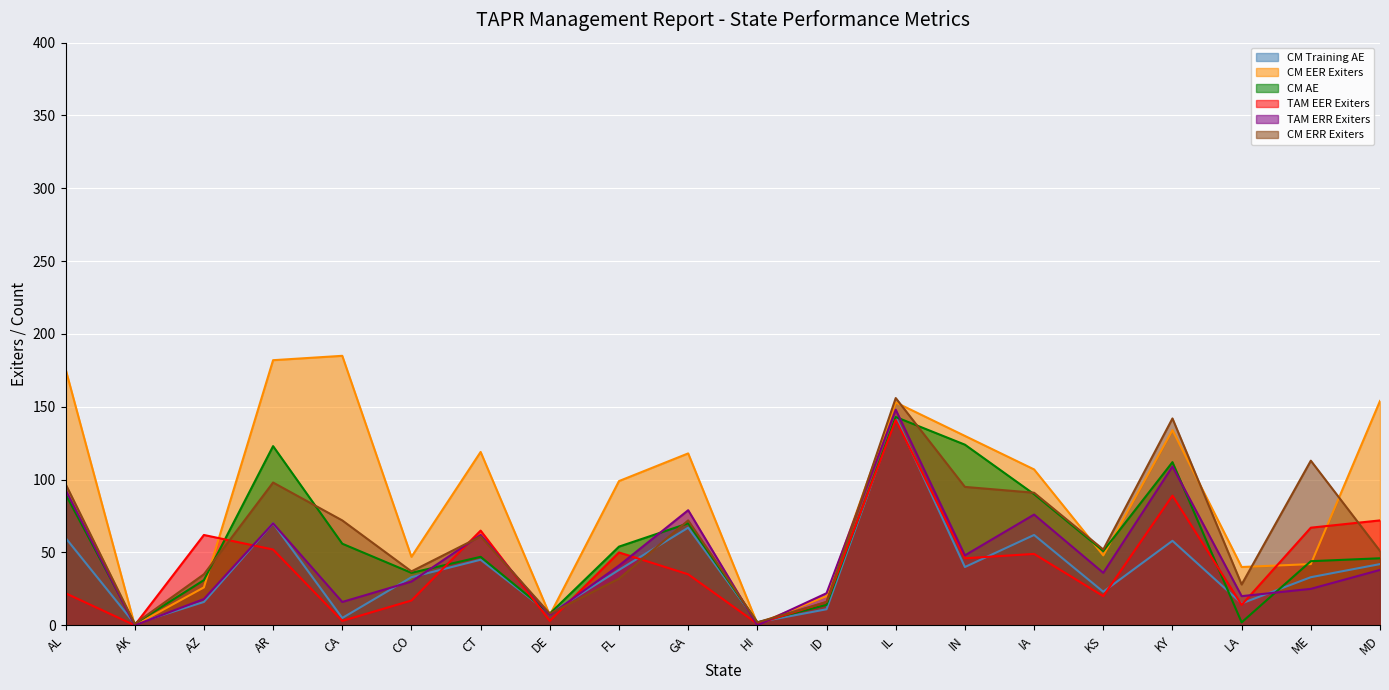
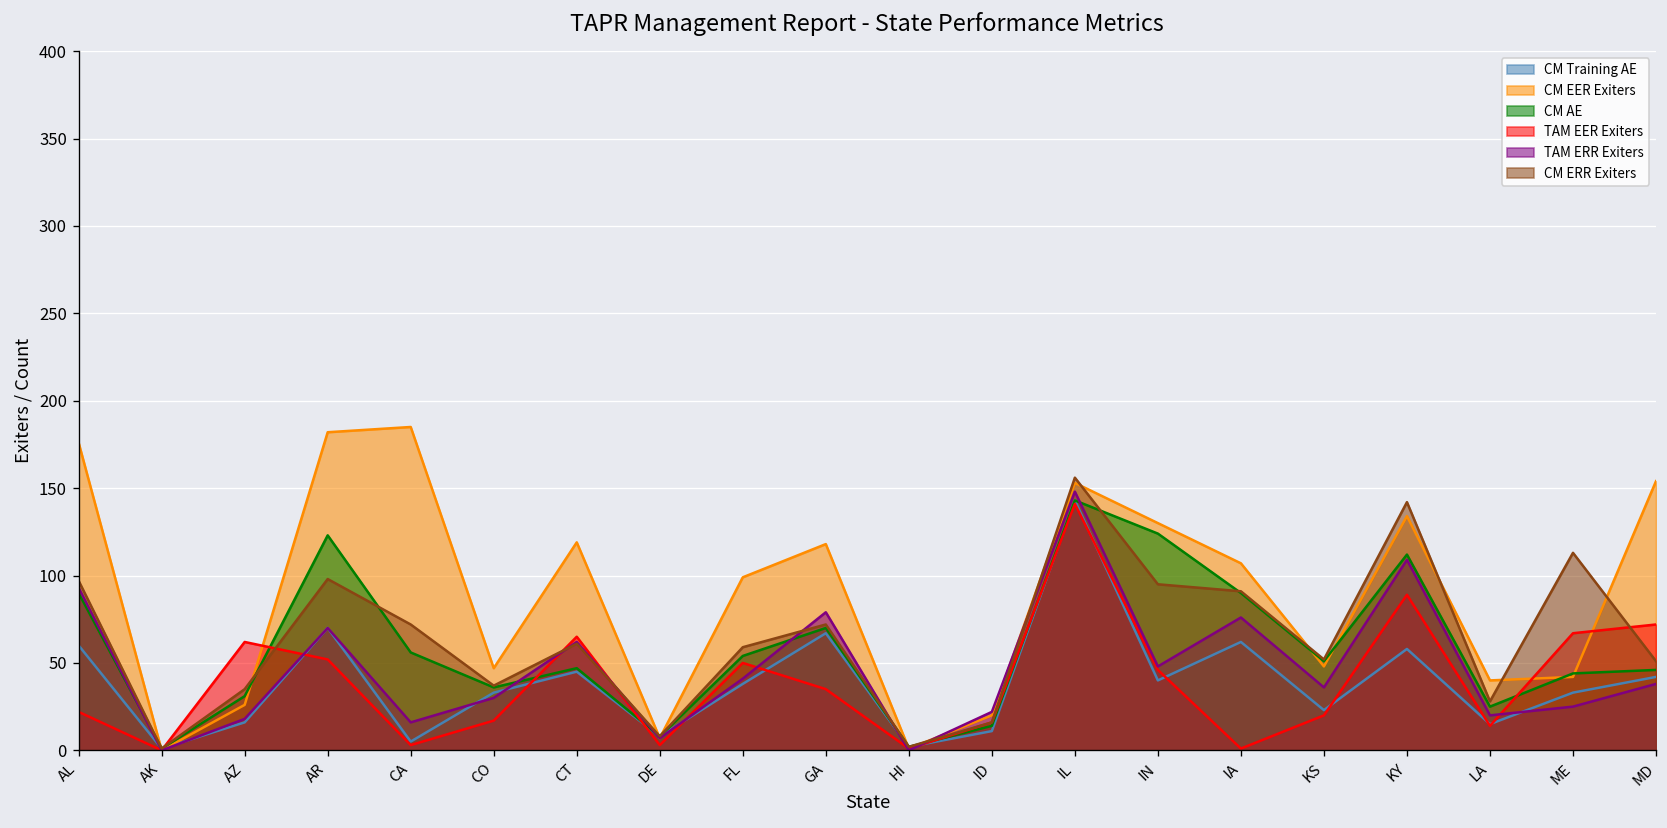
CM ERR Exiters, FL: 32 -> 59
TAM EER Exiters, IA: 49 -> 1
CM AE, LA: 2 -> 25
